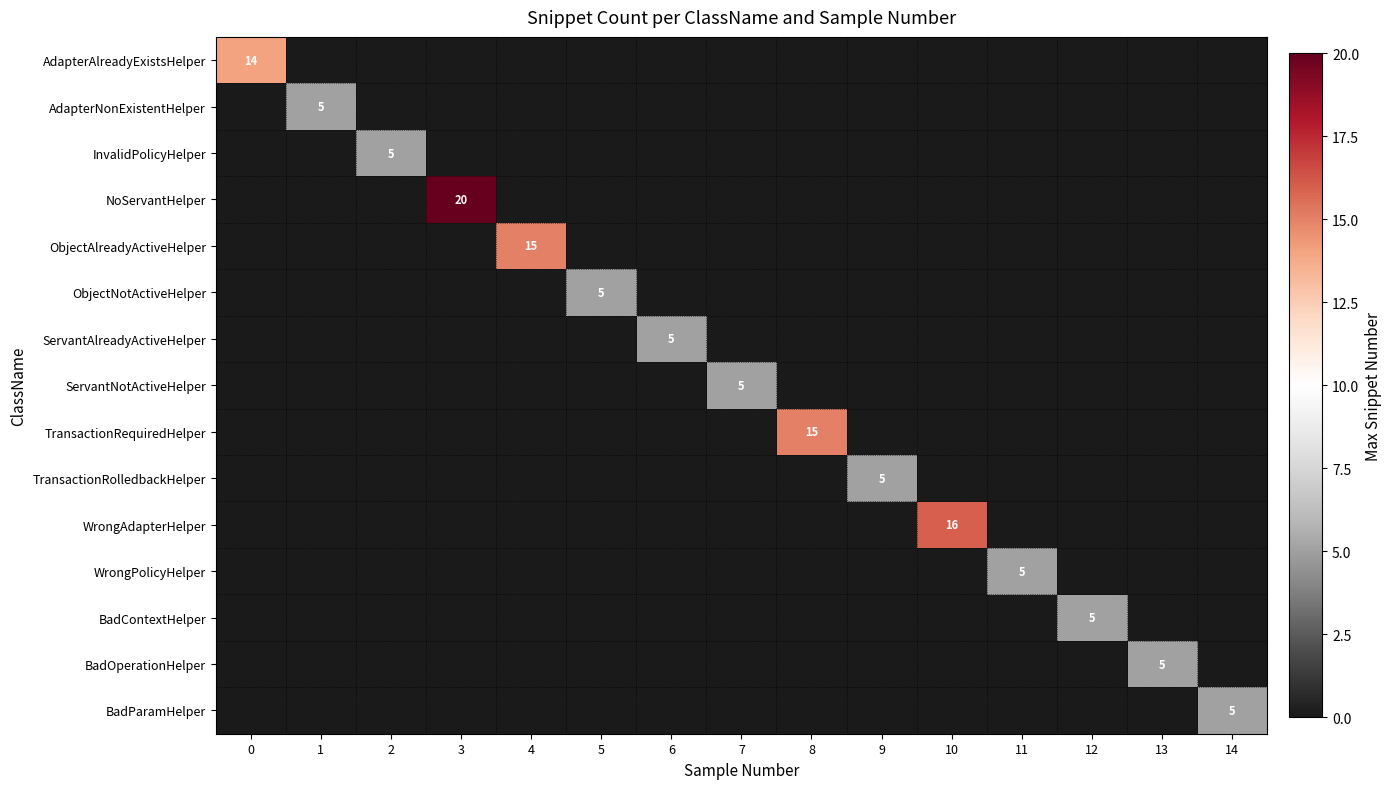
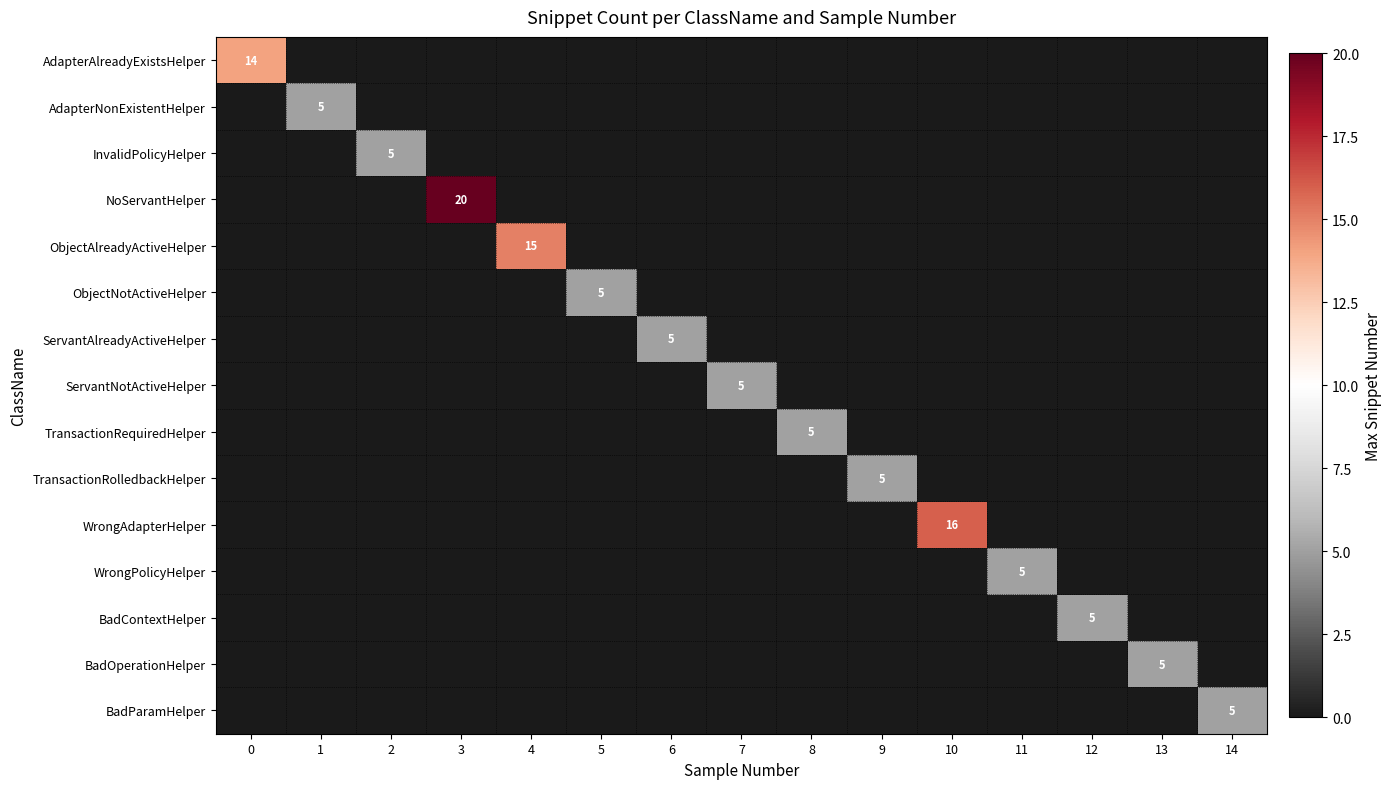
TransactionRequiredHelper, 8: 15 -> 5
